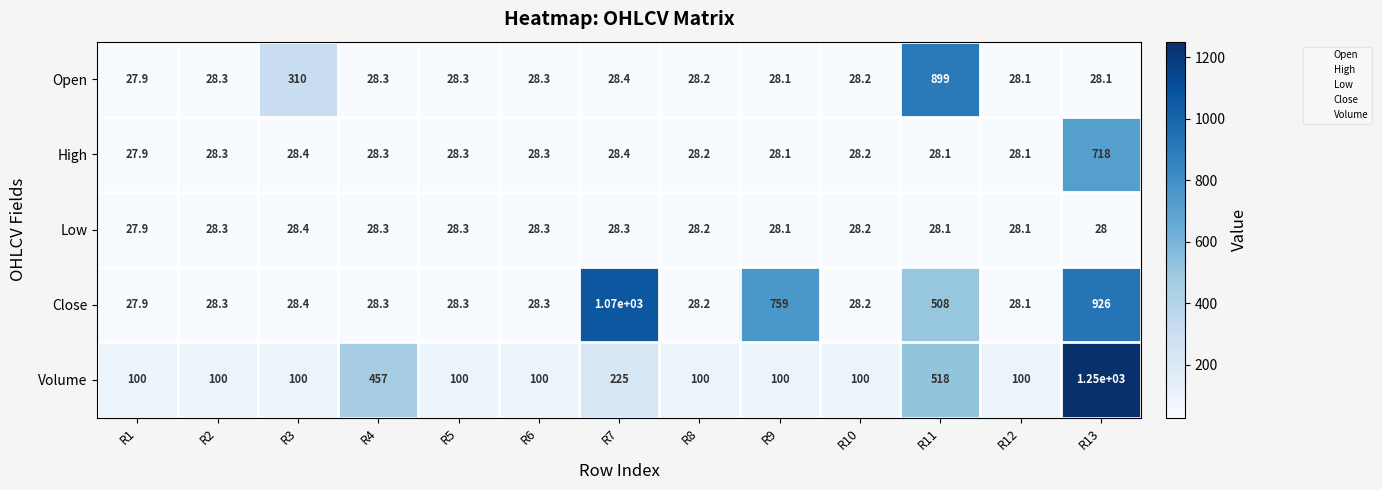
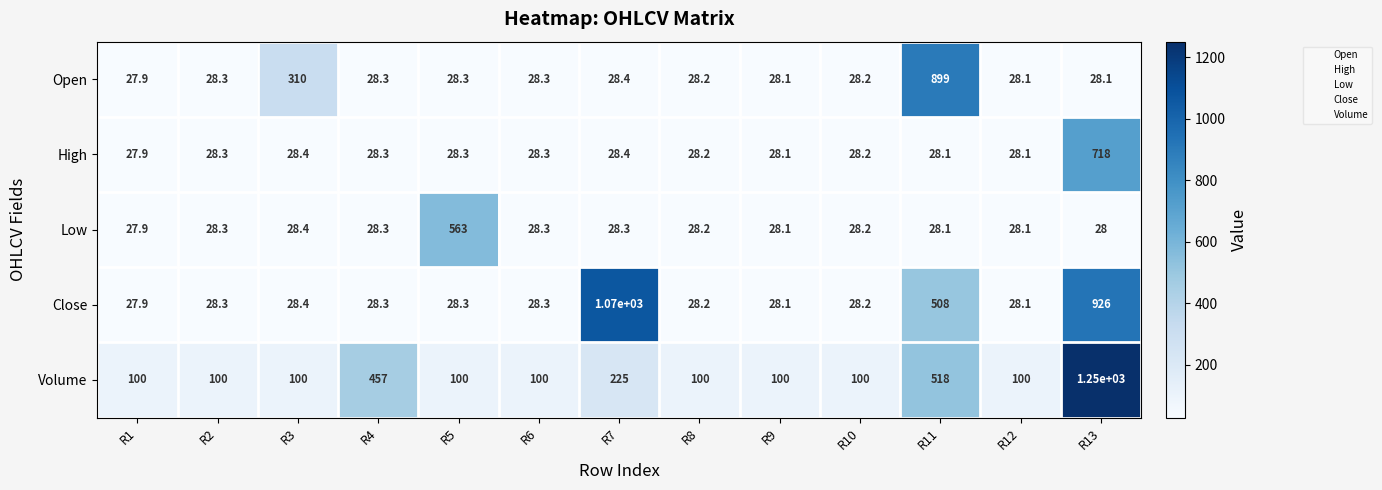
Low, R5: 28.3 -> 563
Close, R9: 759 -> 28.1
